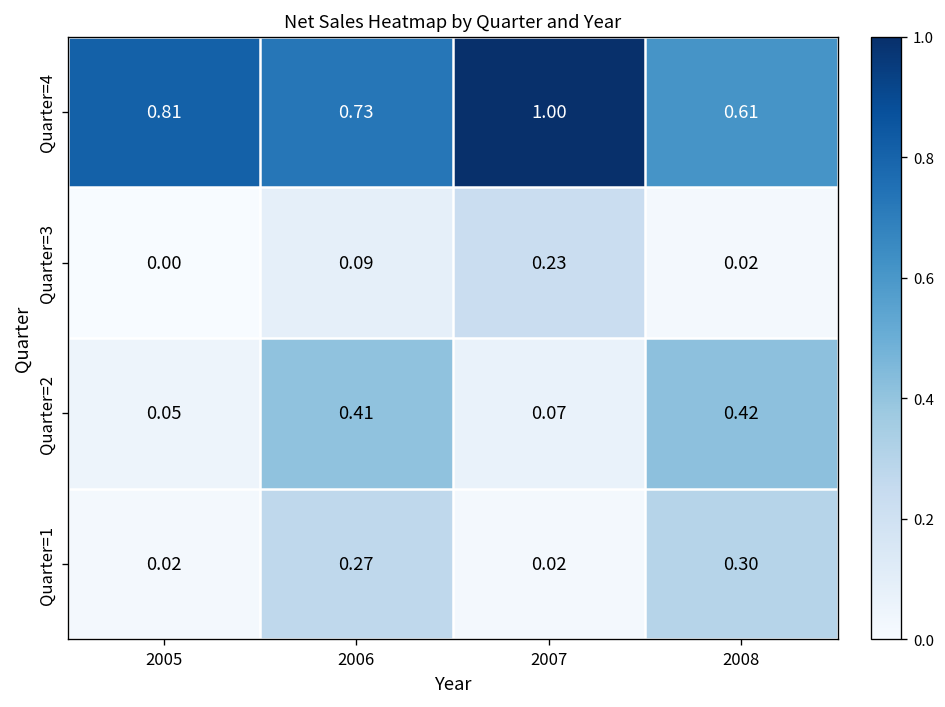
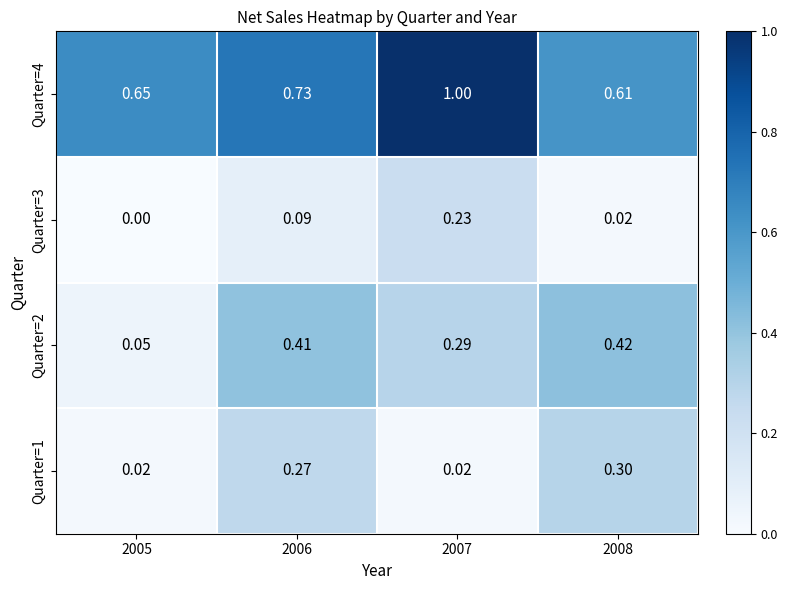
Quarter=4, 2005: 0.81 -> 0.65
Quarter=2, 2007: 0.07 -> 0.29
